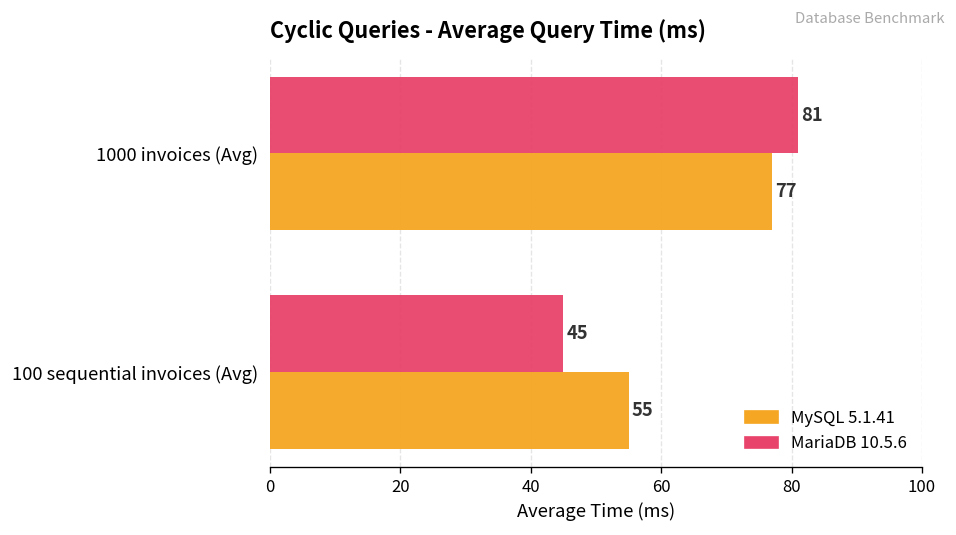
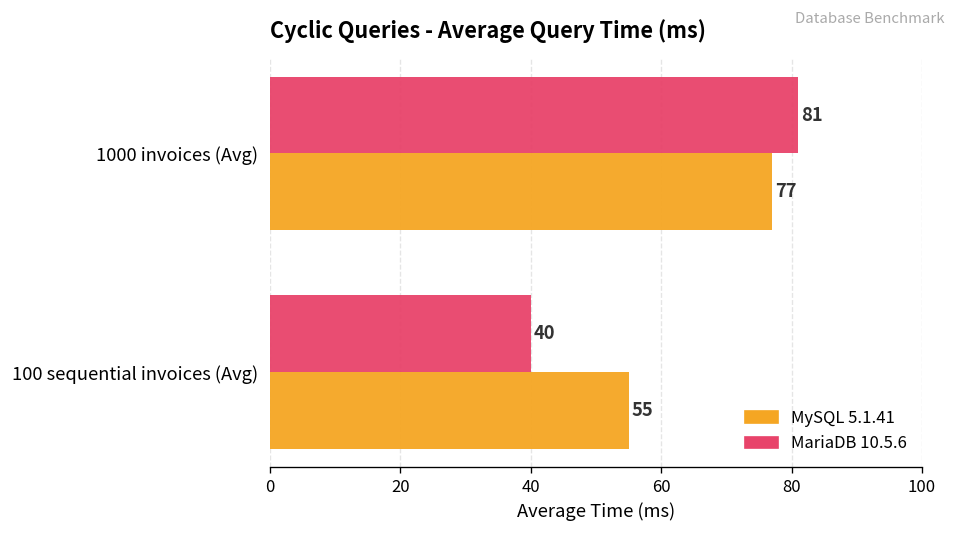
MariaDB 10.5.6, 100 sequential invoices (Avg): 45 -> 40
